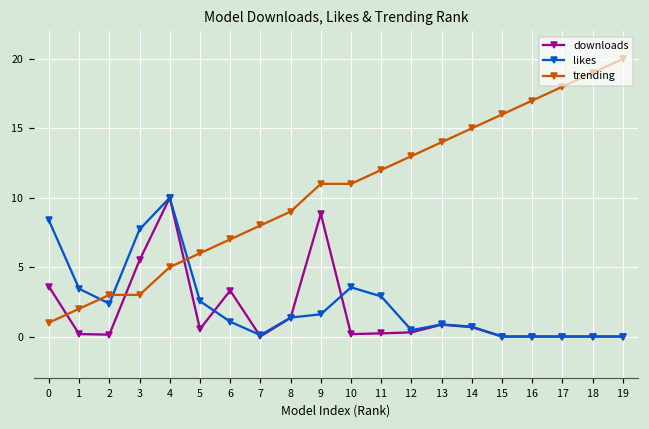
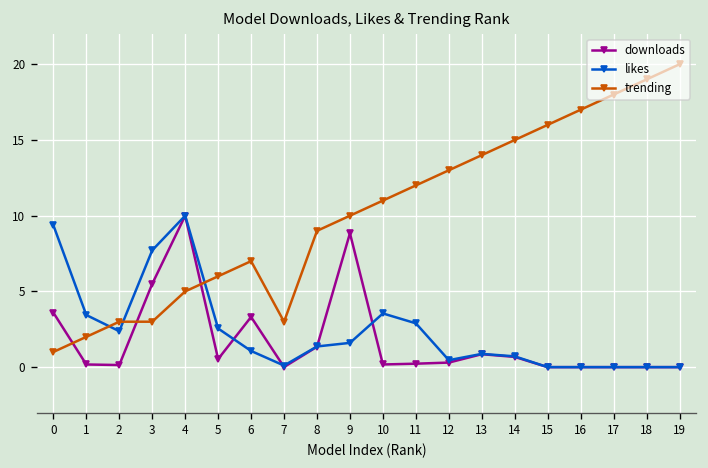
likes, 0: 8.4 -> 9.4
trending, 7: 8 -> 3
trending, 9: 11 -> 10
